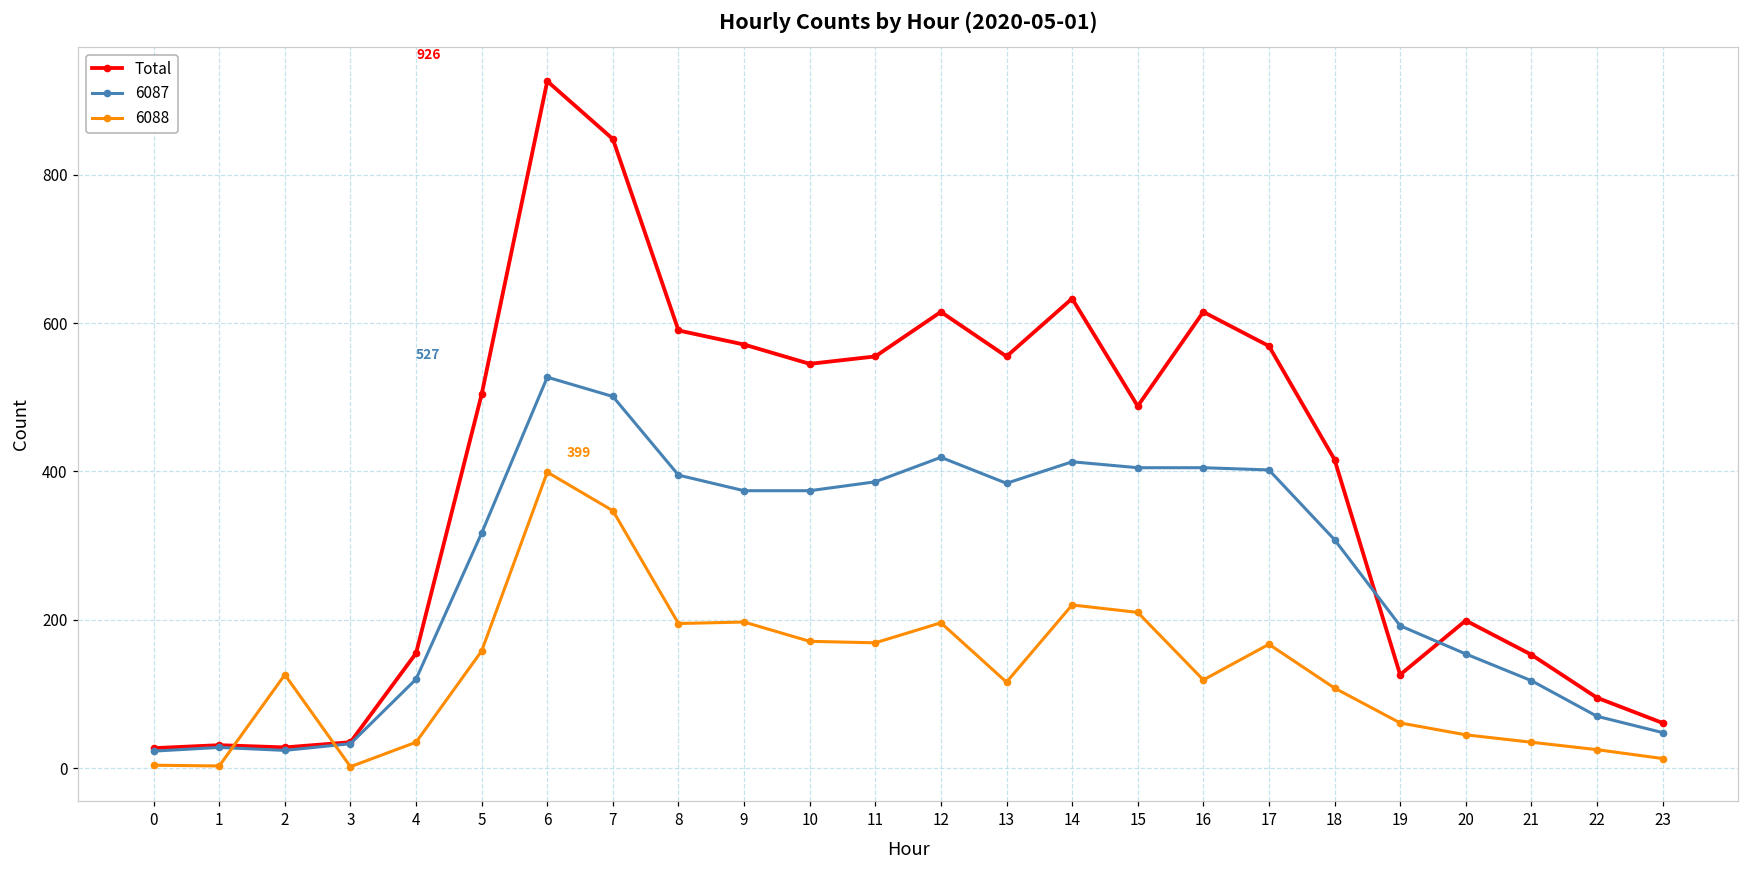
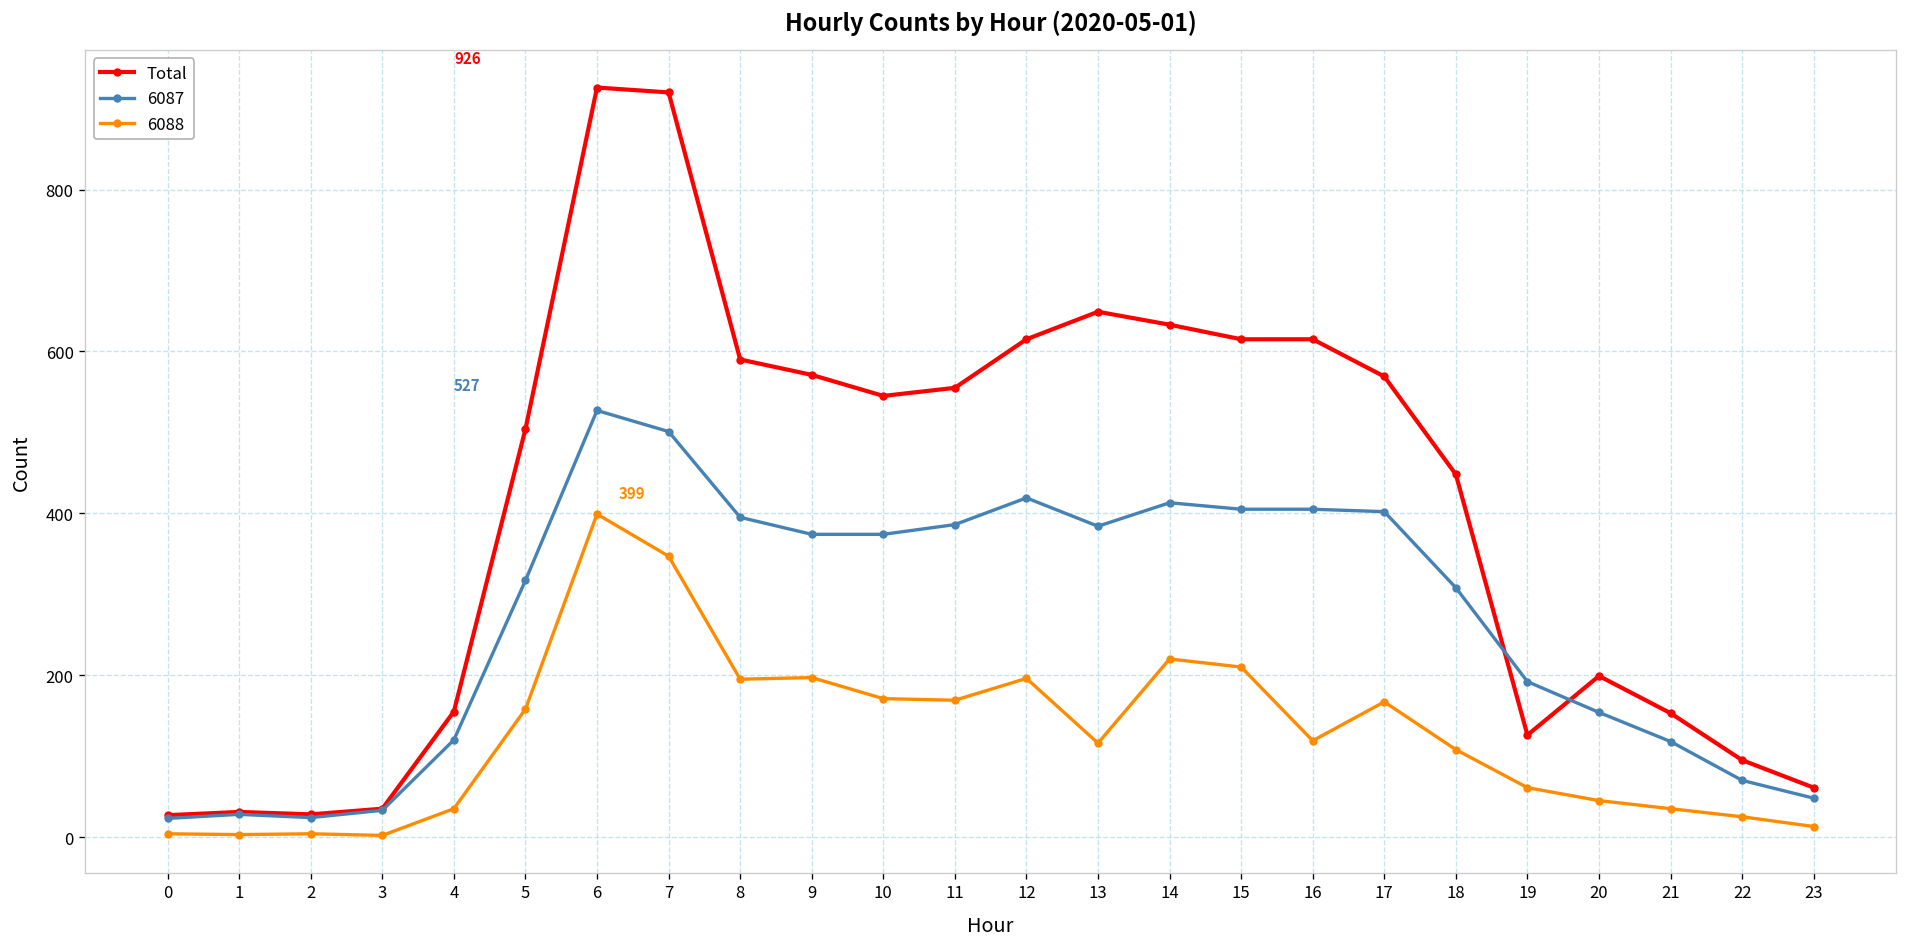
6088, 2: 130 -> 0
Total, 7: 850 -> 920
Total, 13: 560 -> 650
Total, 15: 490 -> 620
Total, 18: 420 -> 450
